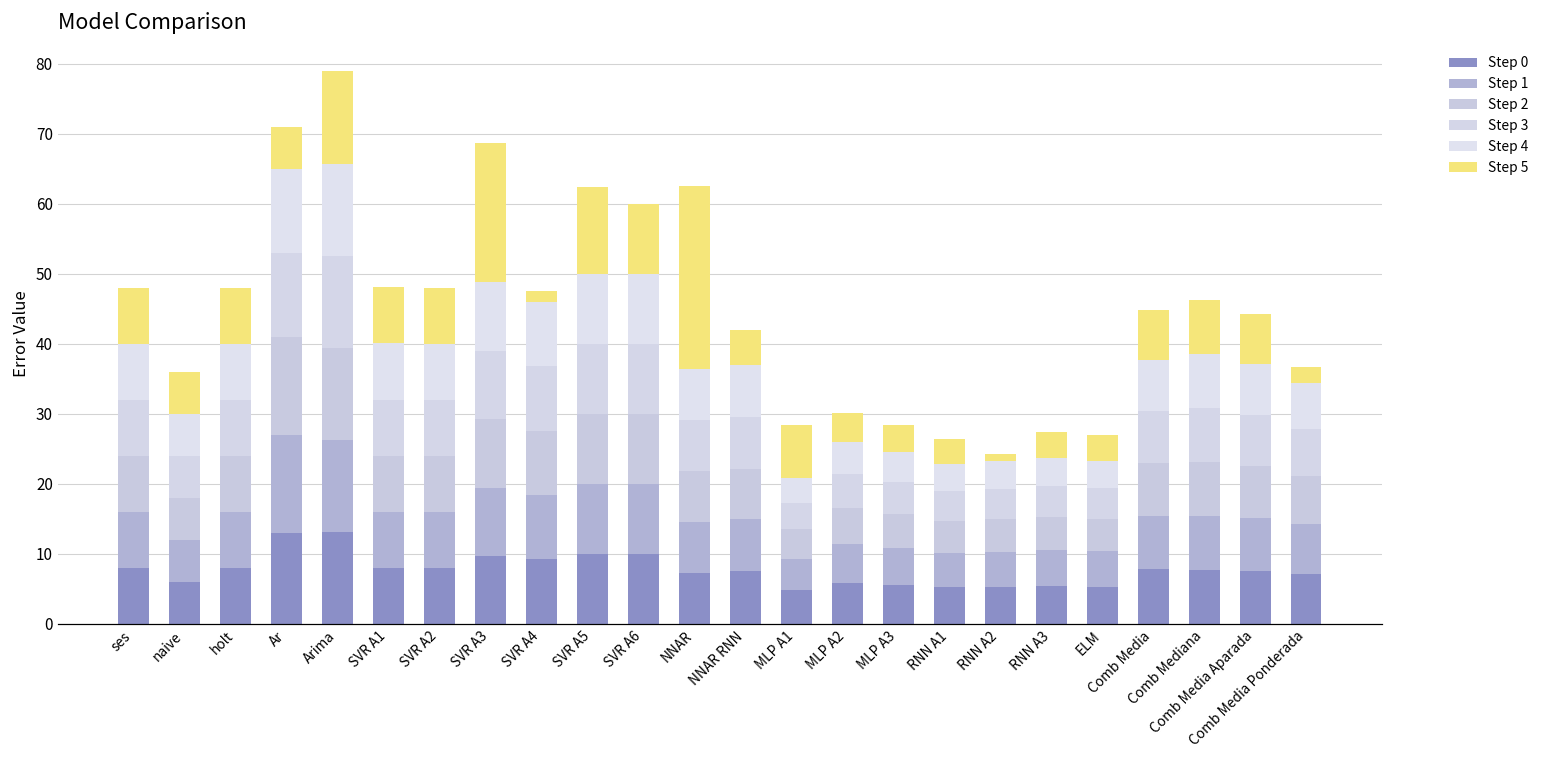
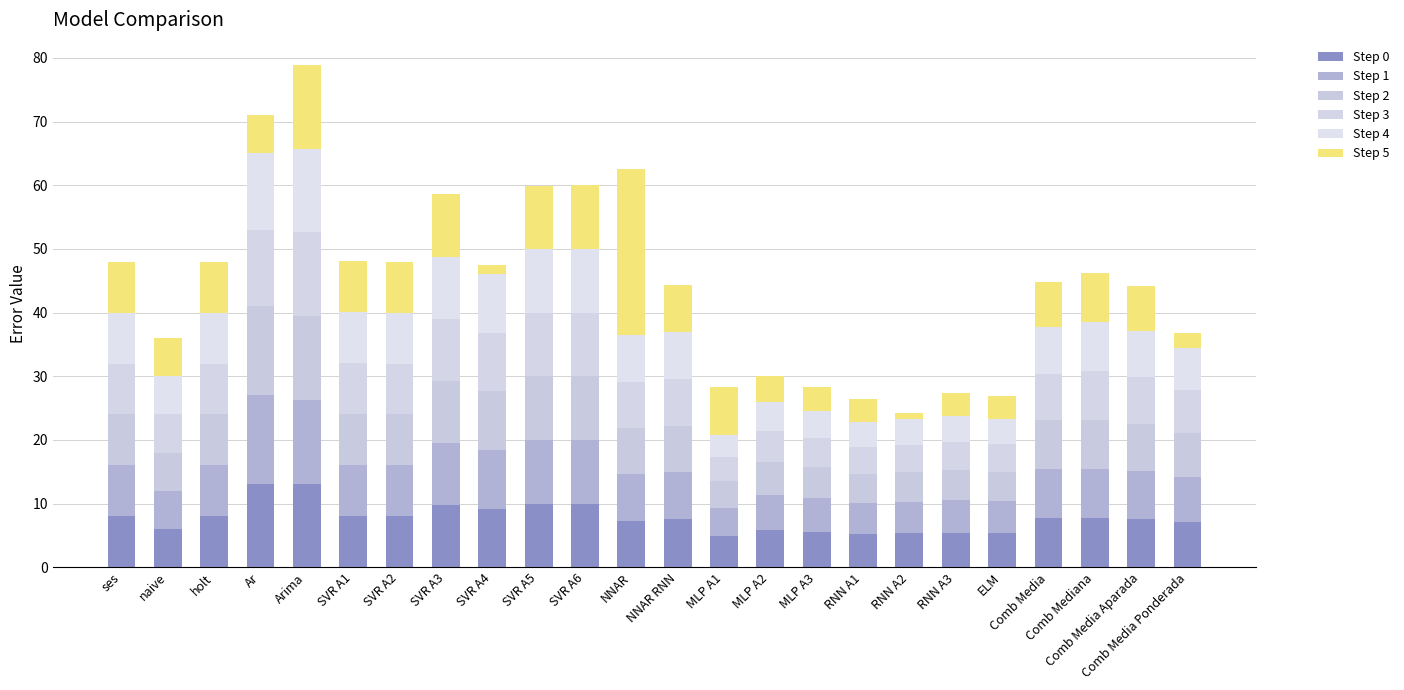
Step 5, SVR A3: 20 -> 10
Step 5, SVR A5: 12 -> 10
Step 5, NNAR RNN: 5 -> 7
